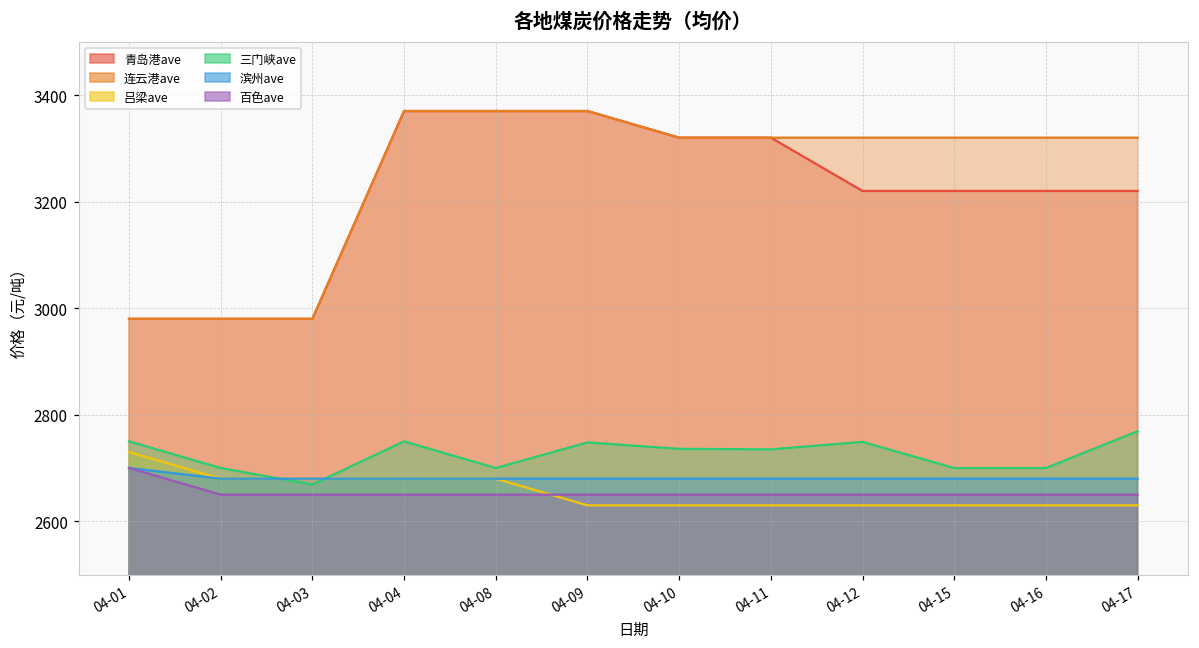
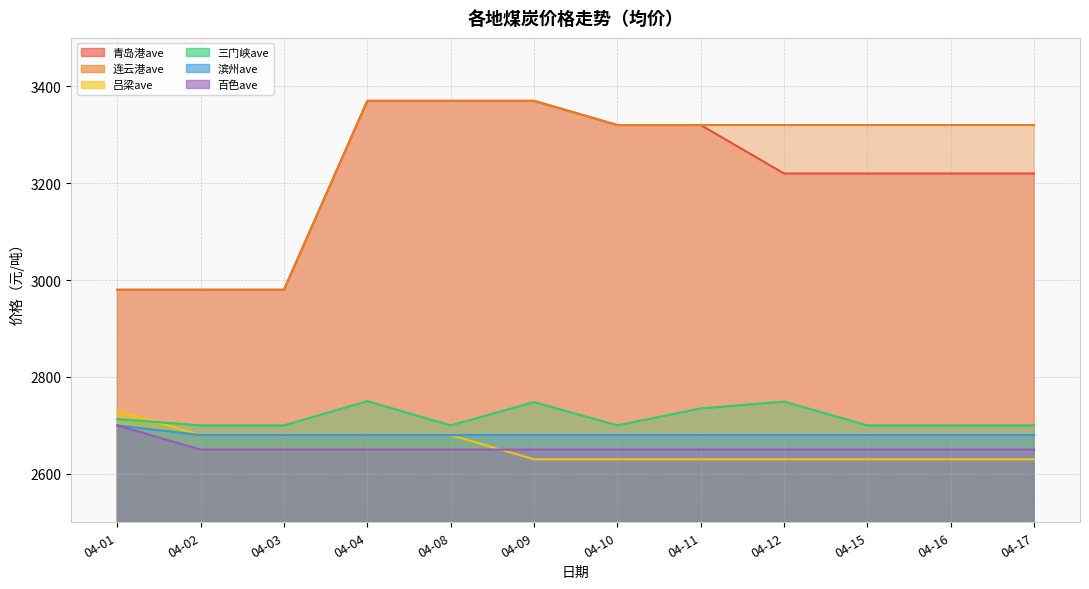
三门峡ave, 04-01: 2750 -> 2710
三门峡ave, 04-03: 2670 -> 2700
三门峡ave, 04-10: 2740 -> 2700
三门峡ave, 04-17: 2770 -> 2700
